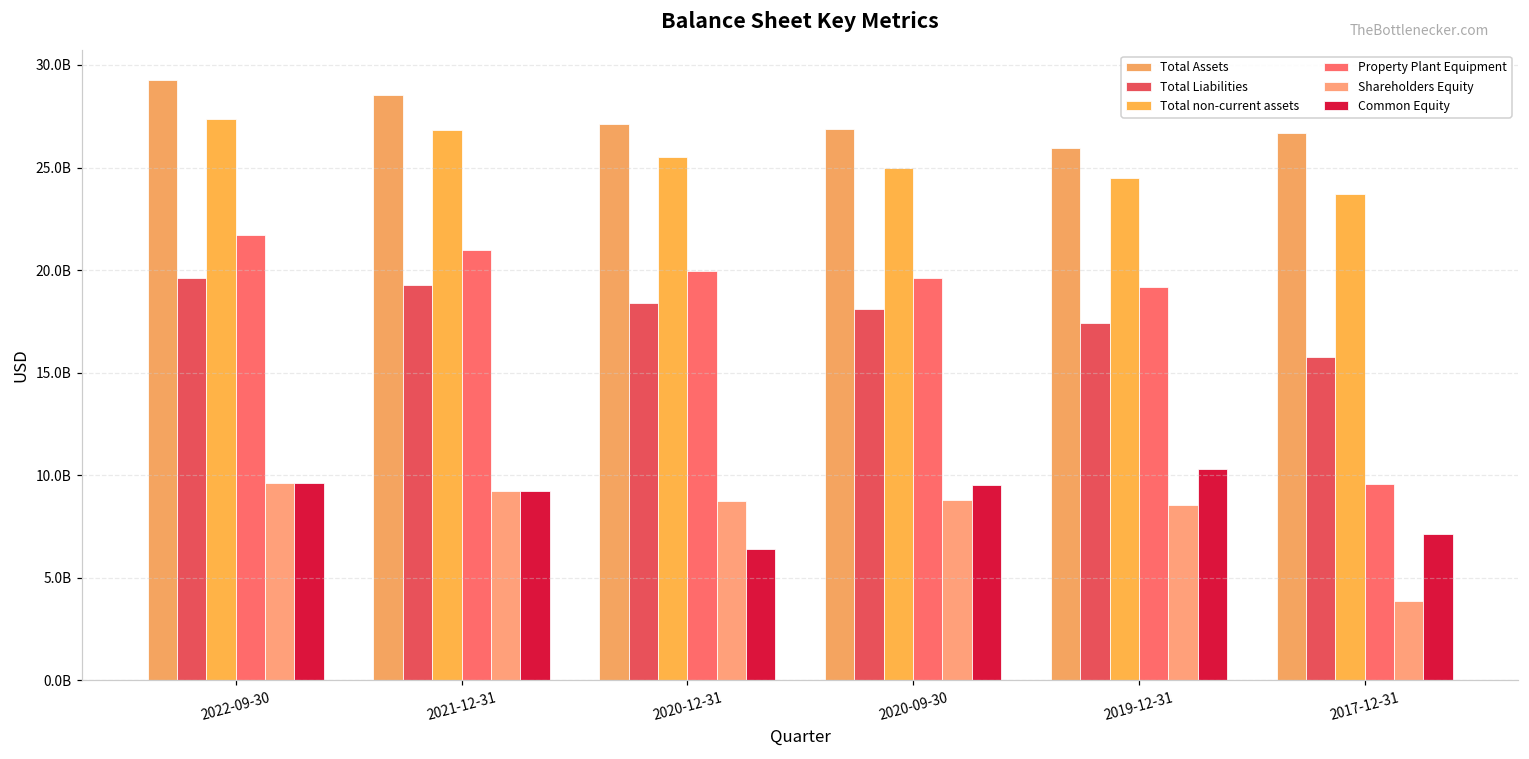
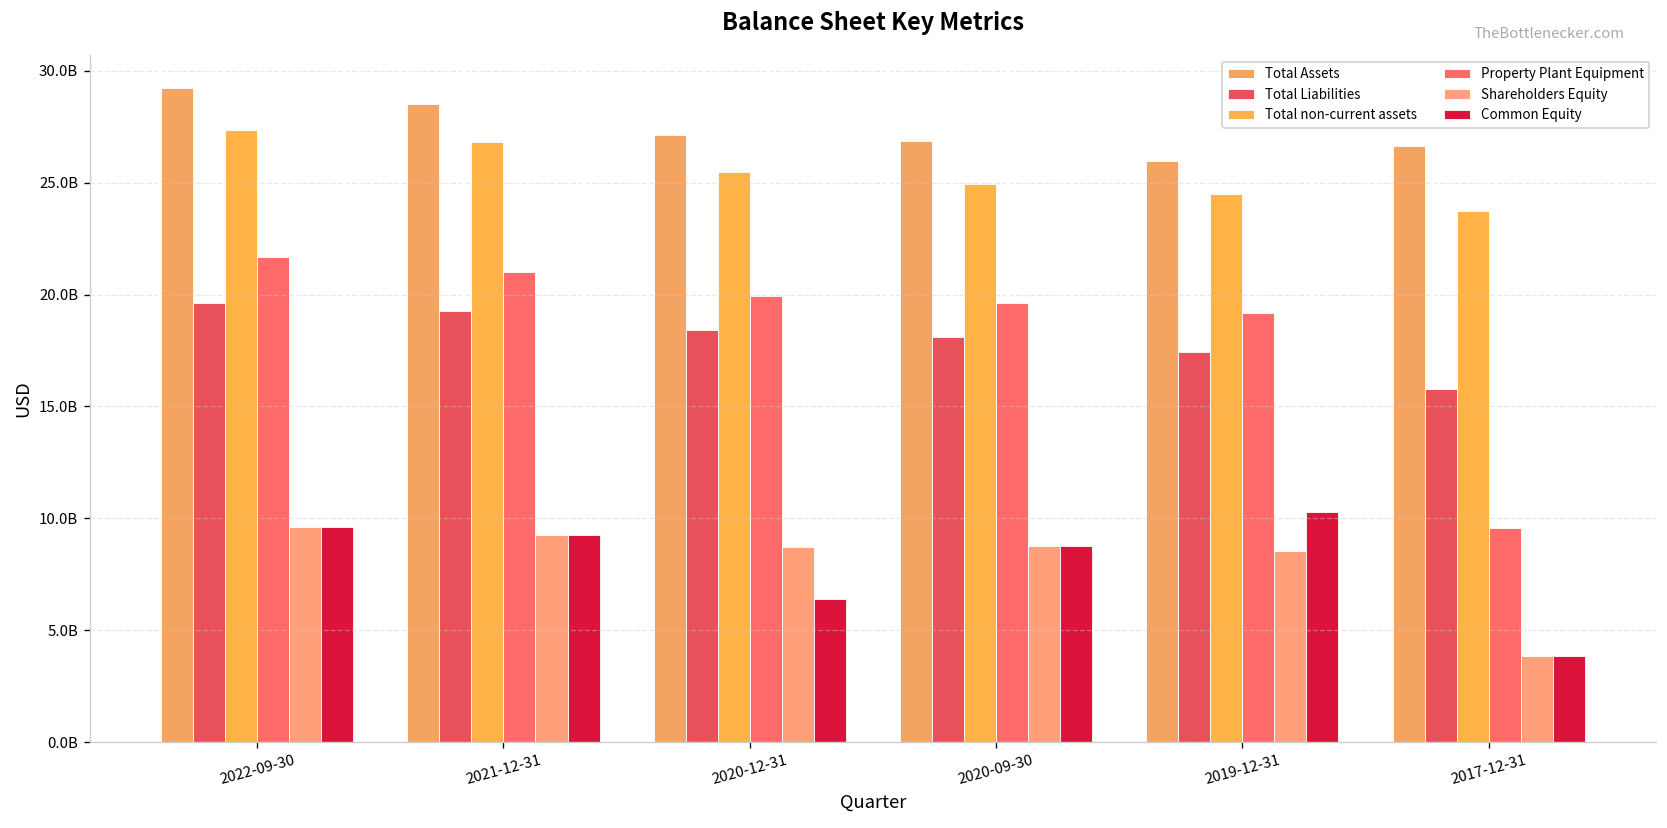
Common Equity, 2020-09-30: 9500000000 -> 8800000000
Common Equity, 2017-12-31: 7100000000 -> 3900000000
